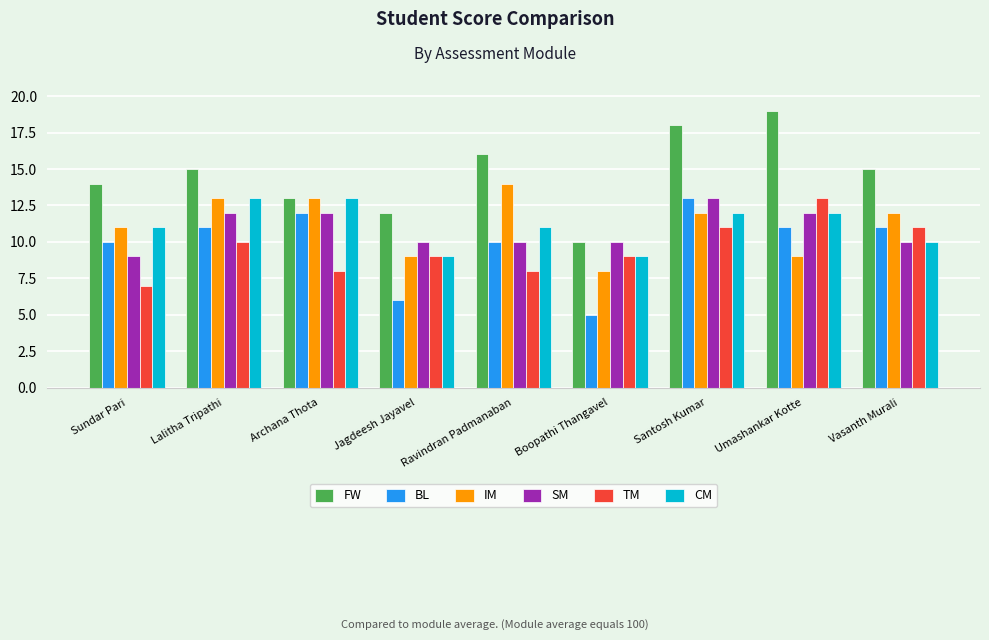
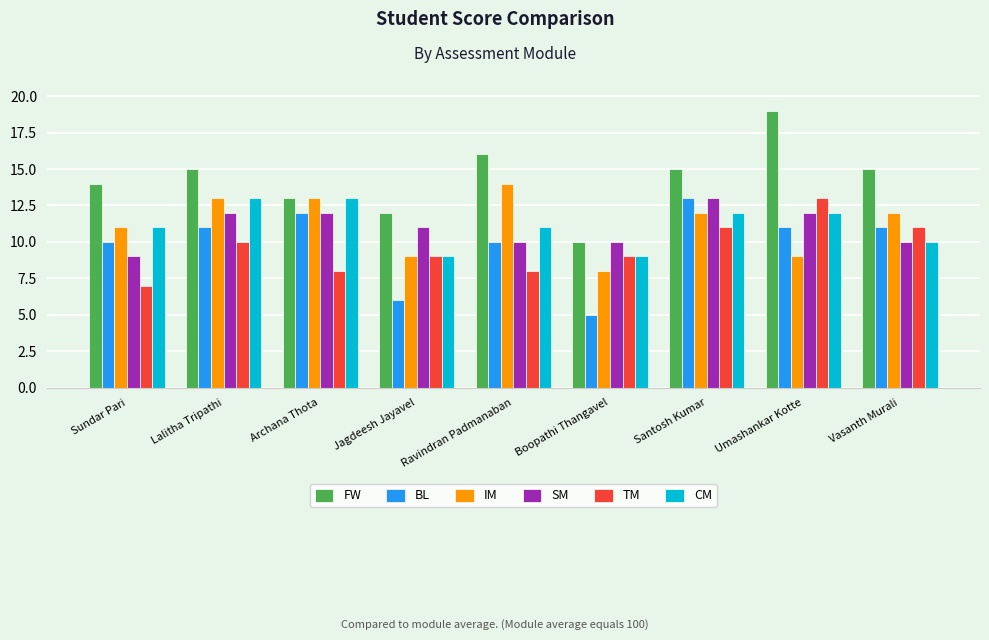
SM, Jagdeesh Jayavel: 10 -> 11
FW, Santosh Kumar: 18 -> 15
